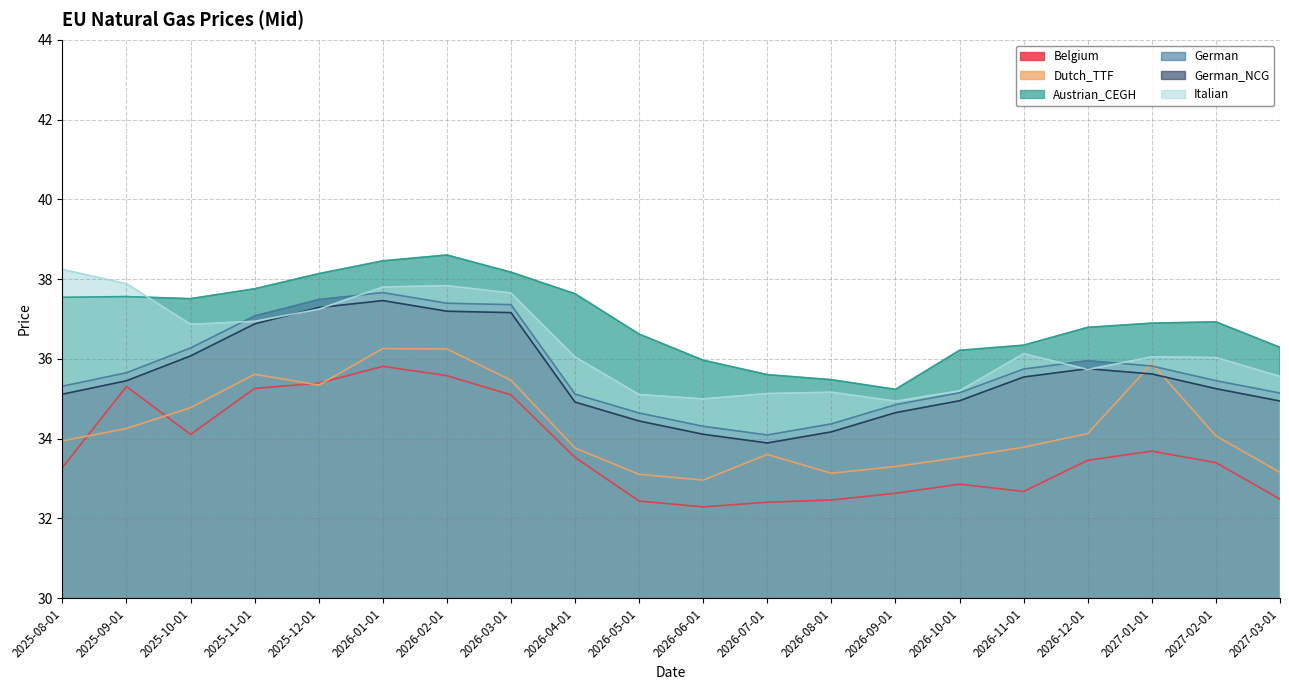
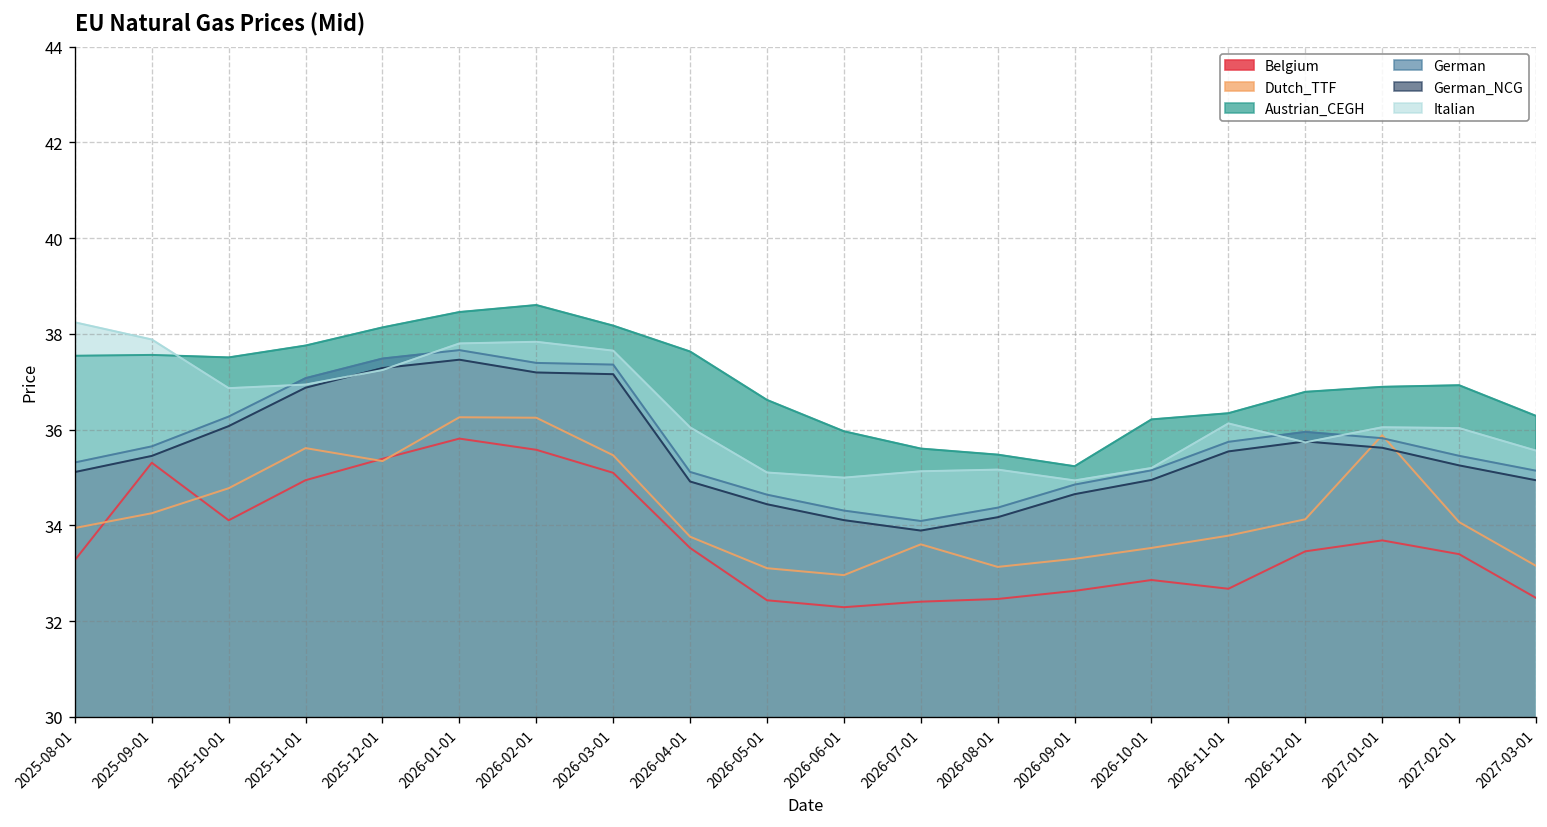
Belgium, 2025-11-01: 35.3 -> 34.9
